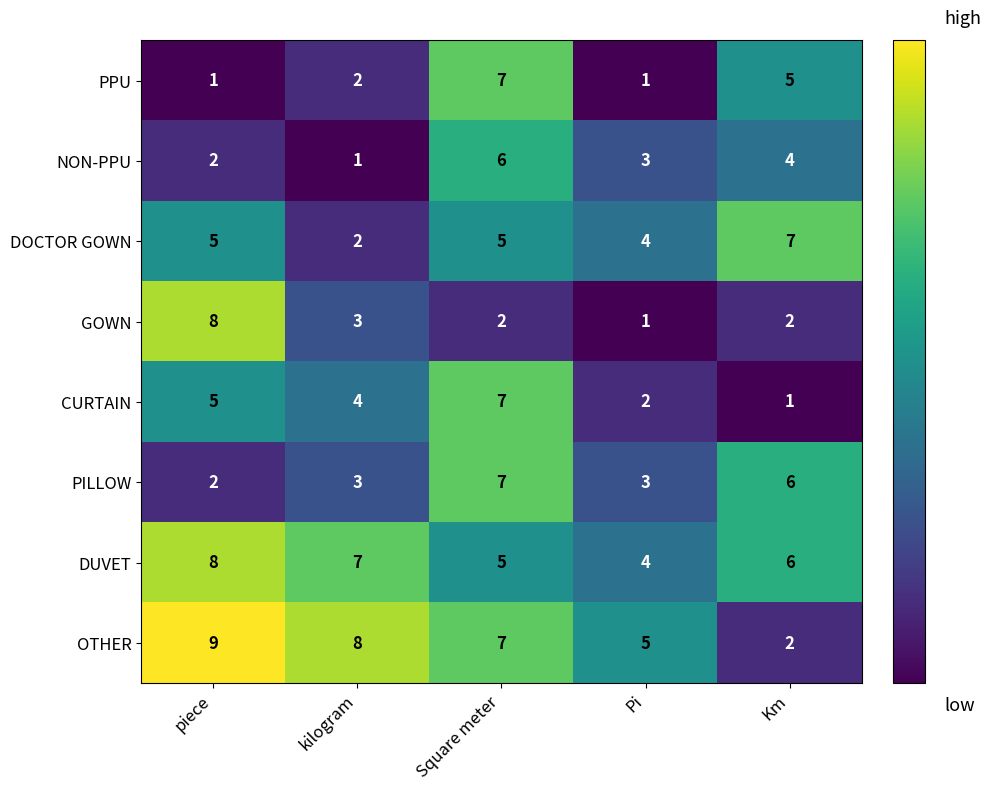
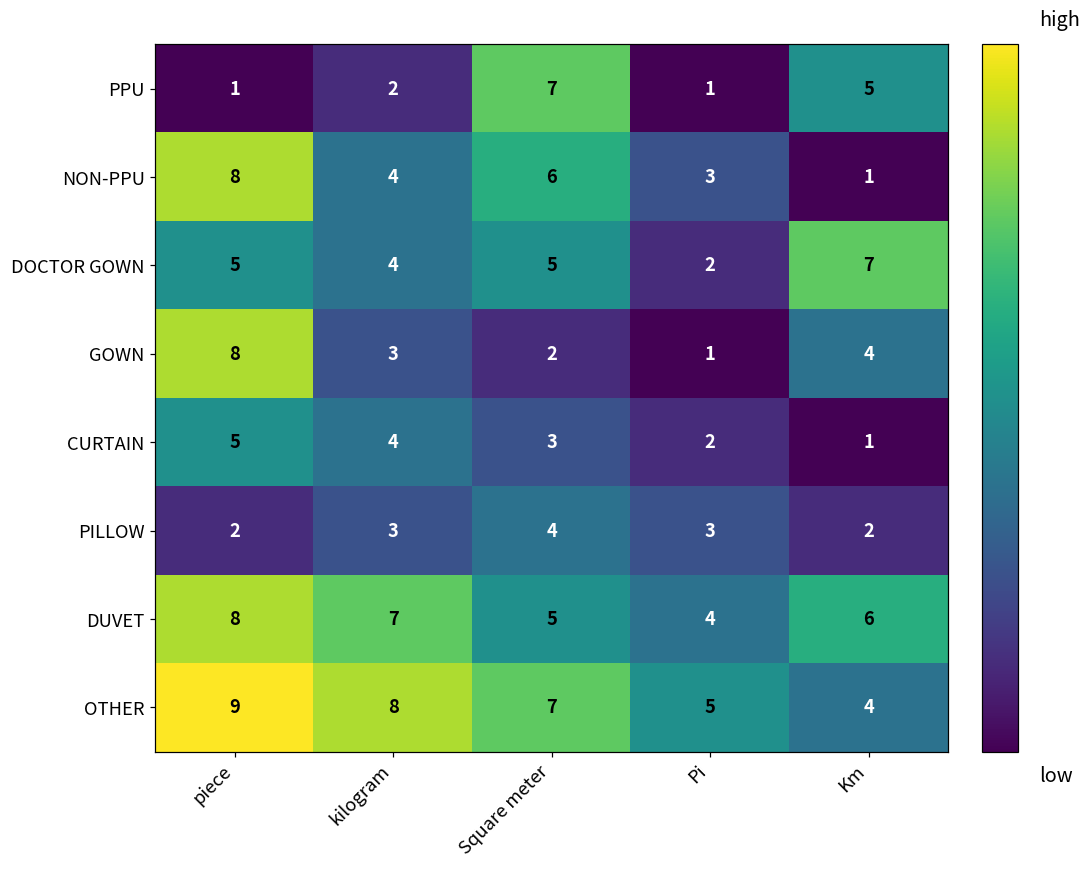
NON-PPU, piece: 2 -> 8
NON-PPU, kilogram: 1 -> 4
NON-PPU, Km: 4 -> 1
DOCTOR GOWN, kilogram: 2 -> 4
DOCTOR GOWN, Pi: 4 -> 2
GOWN, Km: 2 -> 4
CURTAIN, Square meter: 7 -> 3
PILLOW, Square meter: 7 -> 4
PILLOW, Km: 6 -> 2
OTHER, Km: 2 -> 4
